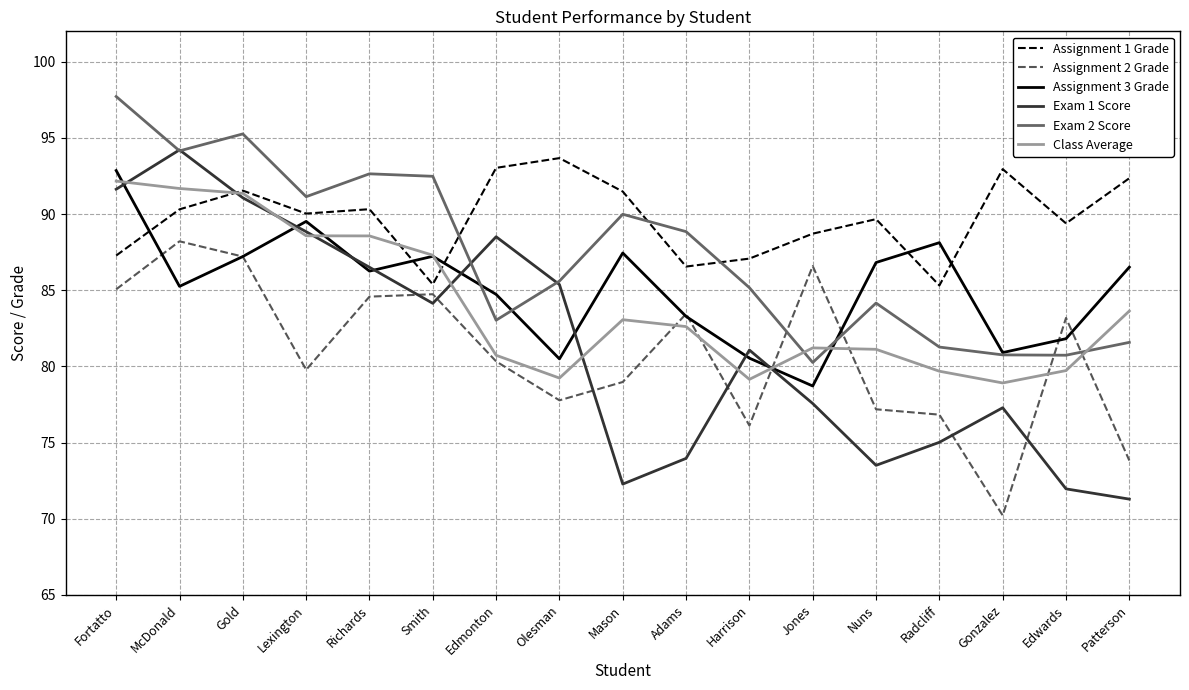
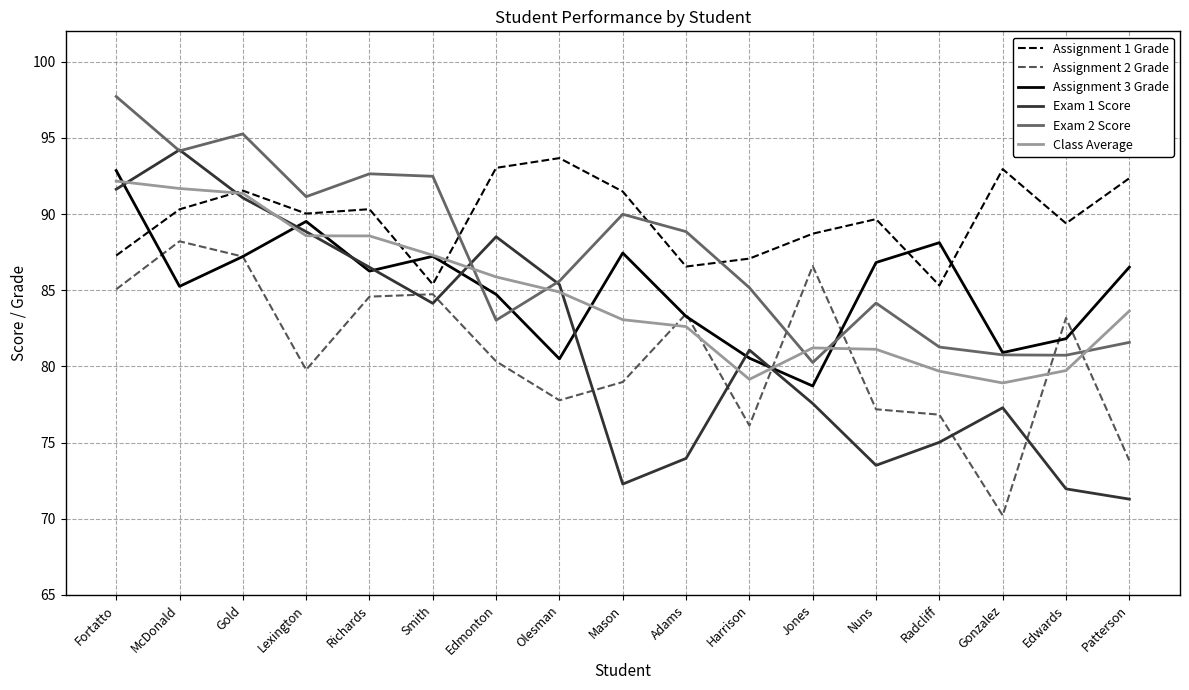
Class Average, Edmonton: 80.7 -> 85.9
Class Average, Olesman: 79.2 -> 84.9
